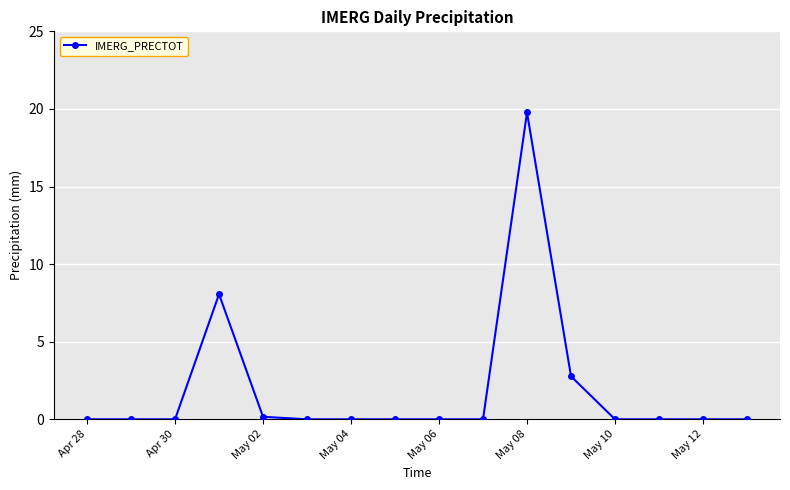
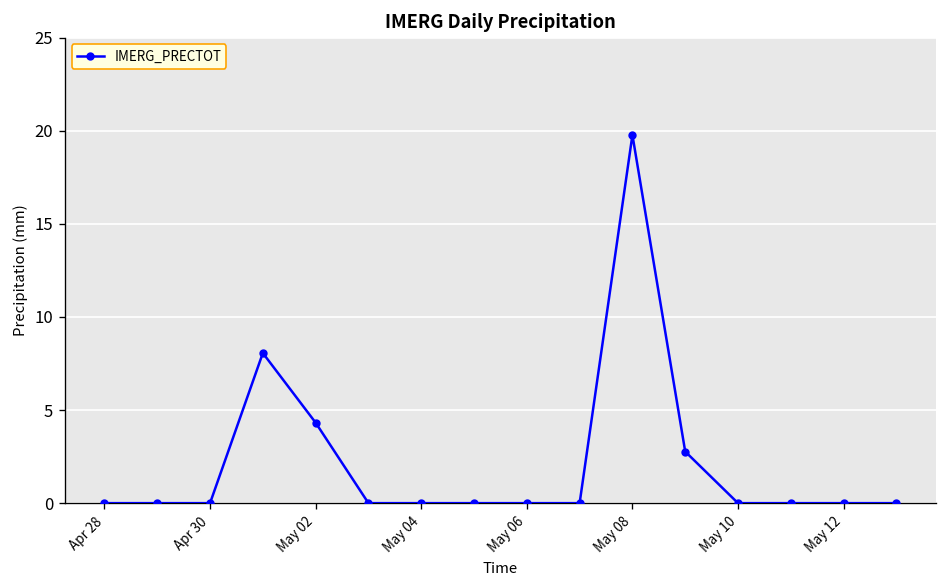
May 02: 0.2 -> 4.3
